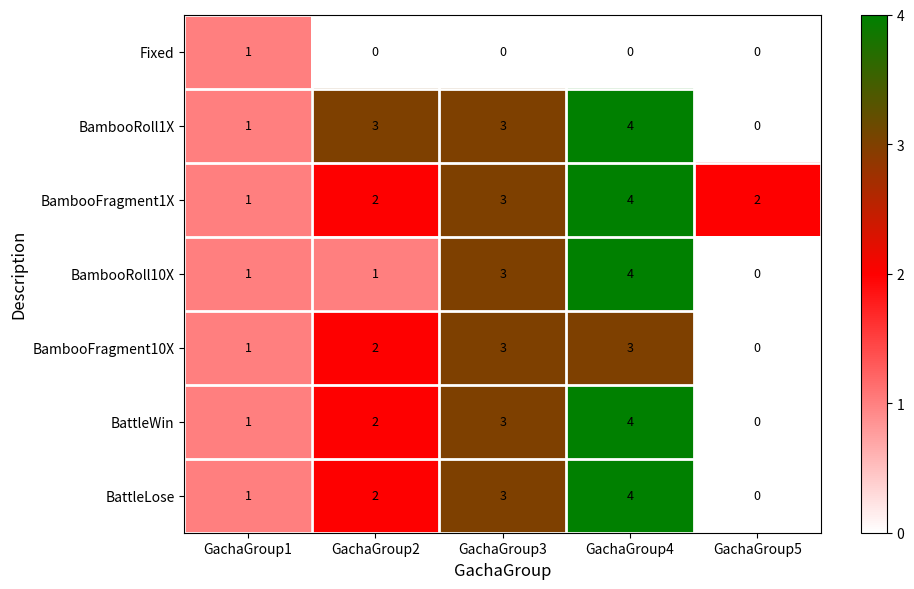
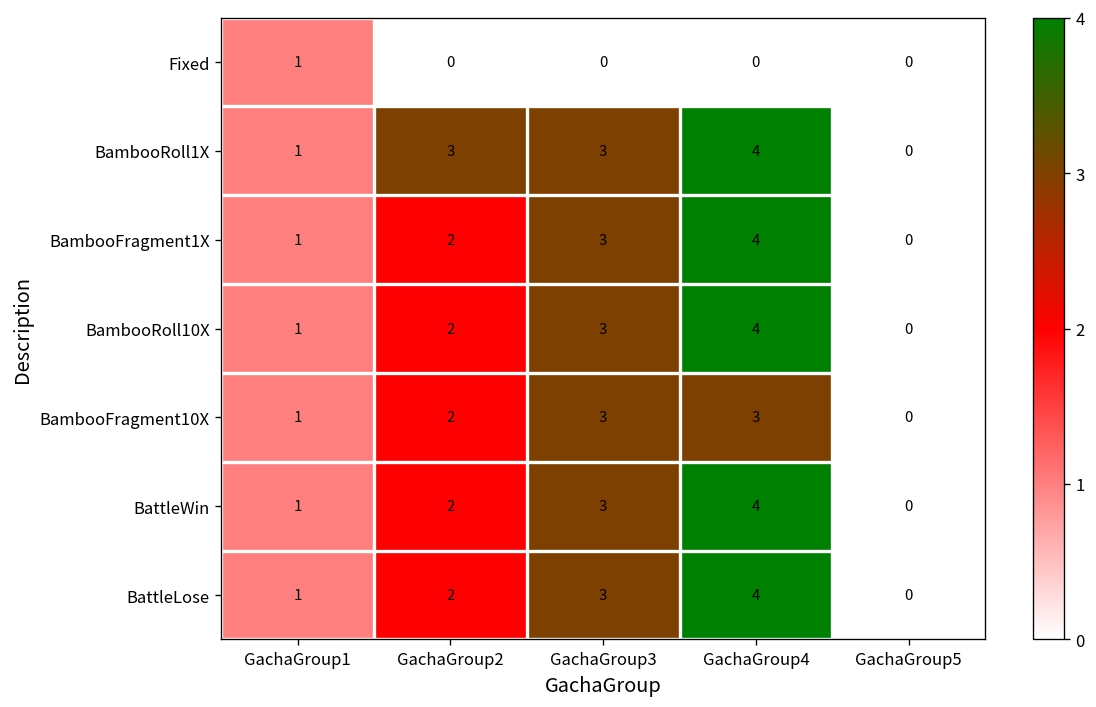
BambooFragment1X, GachaGroup5: 2 -> 0
BambooRoll10X, GachaGroup2: 1 -> 2
